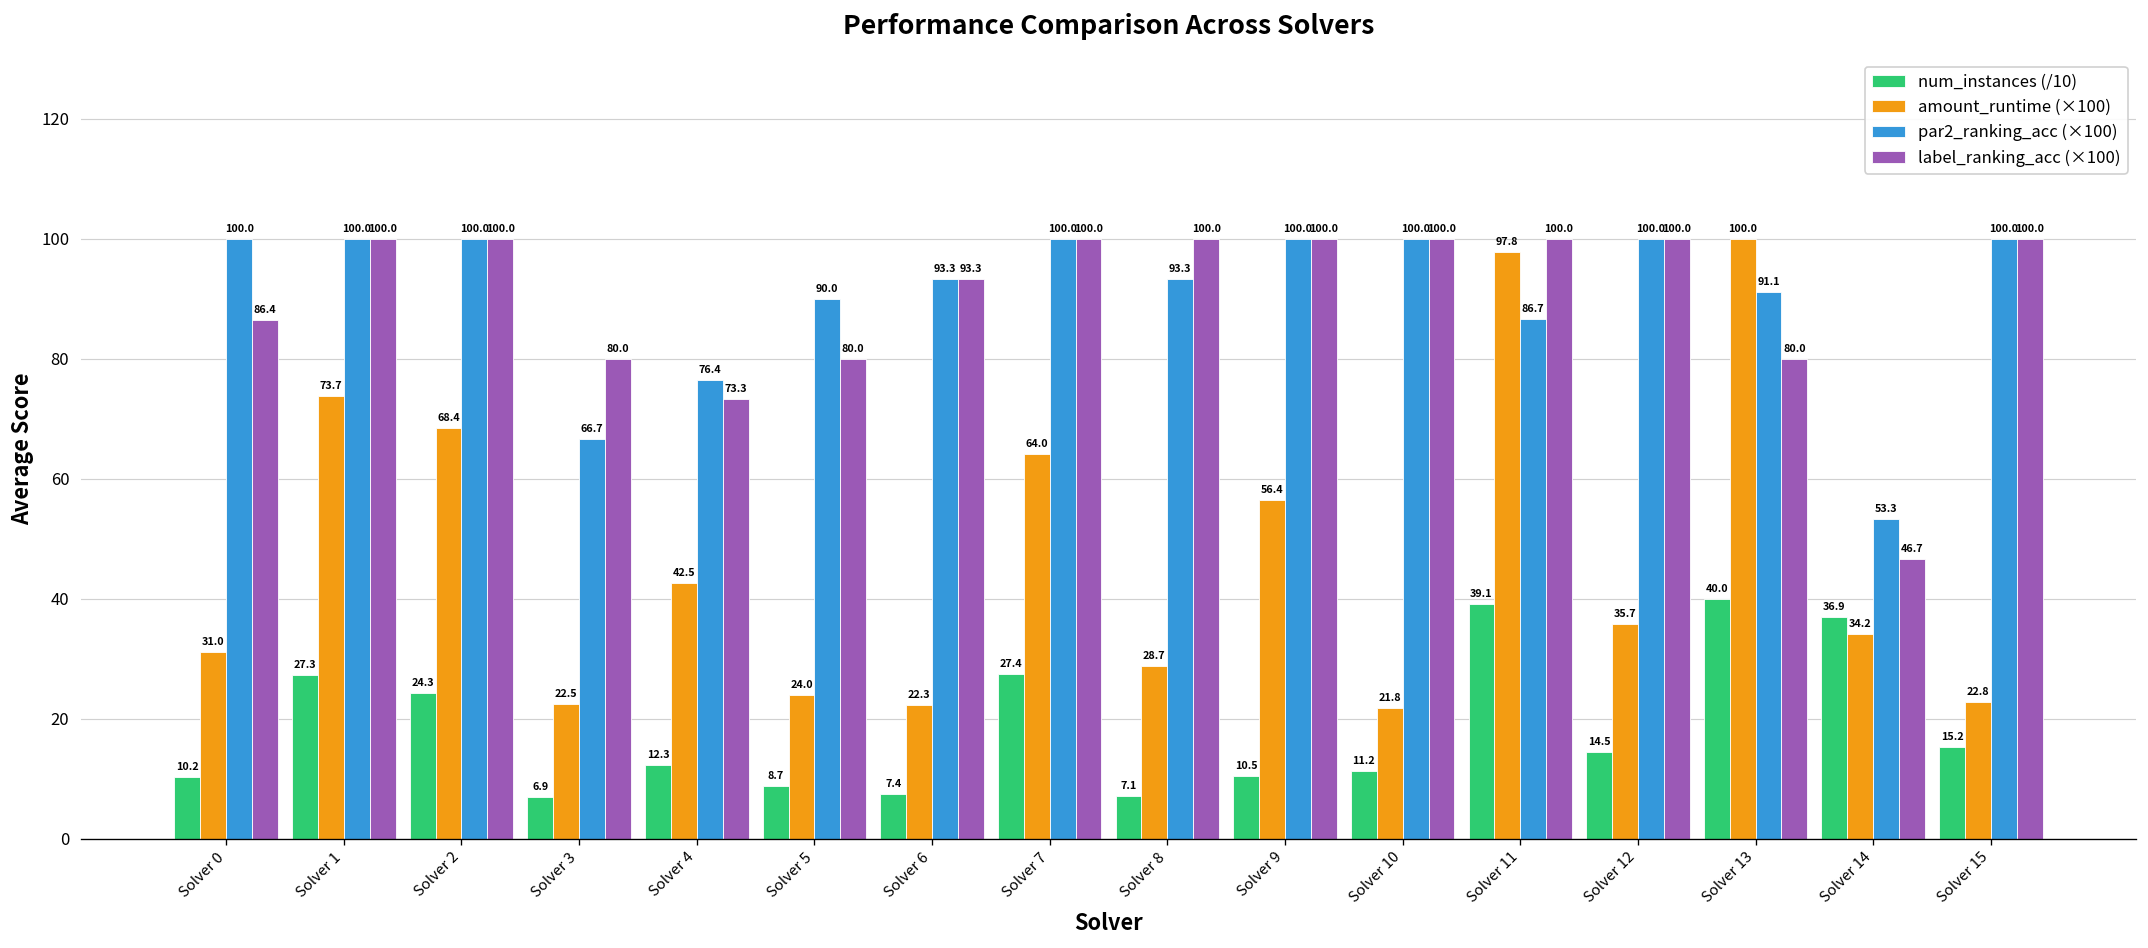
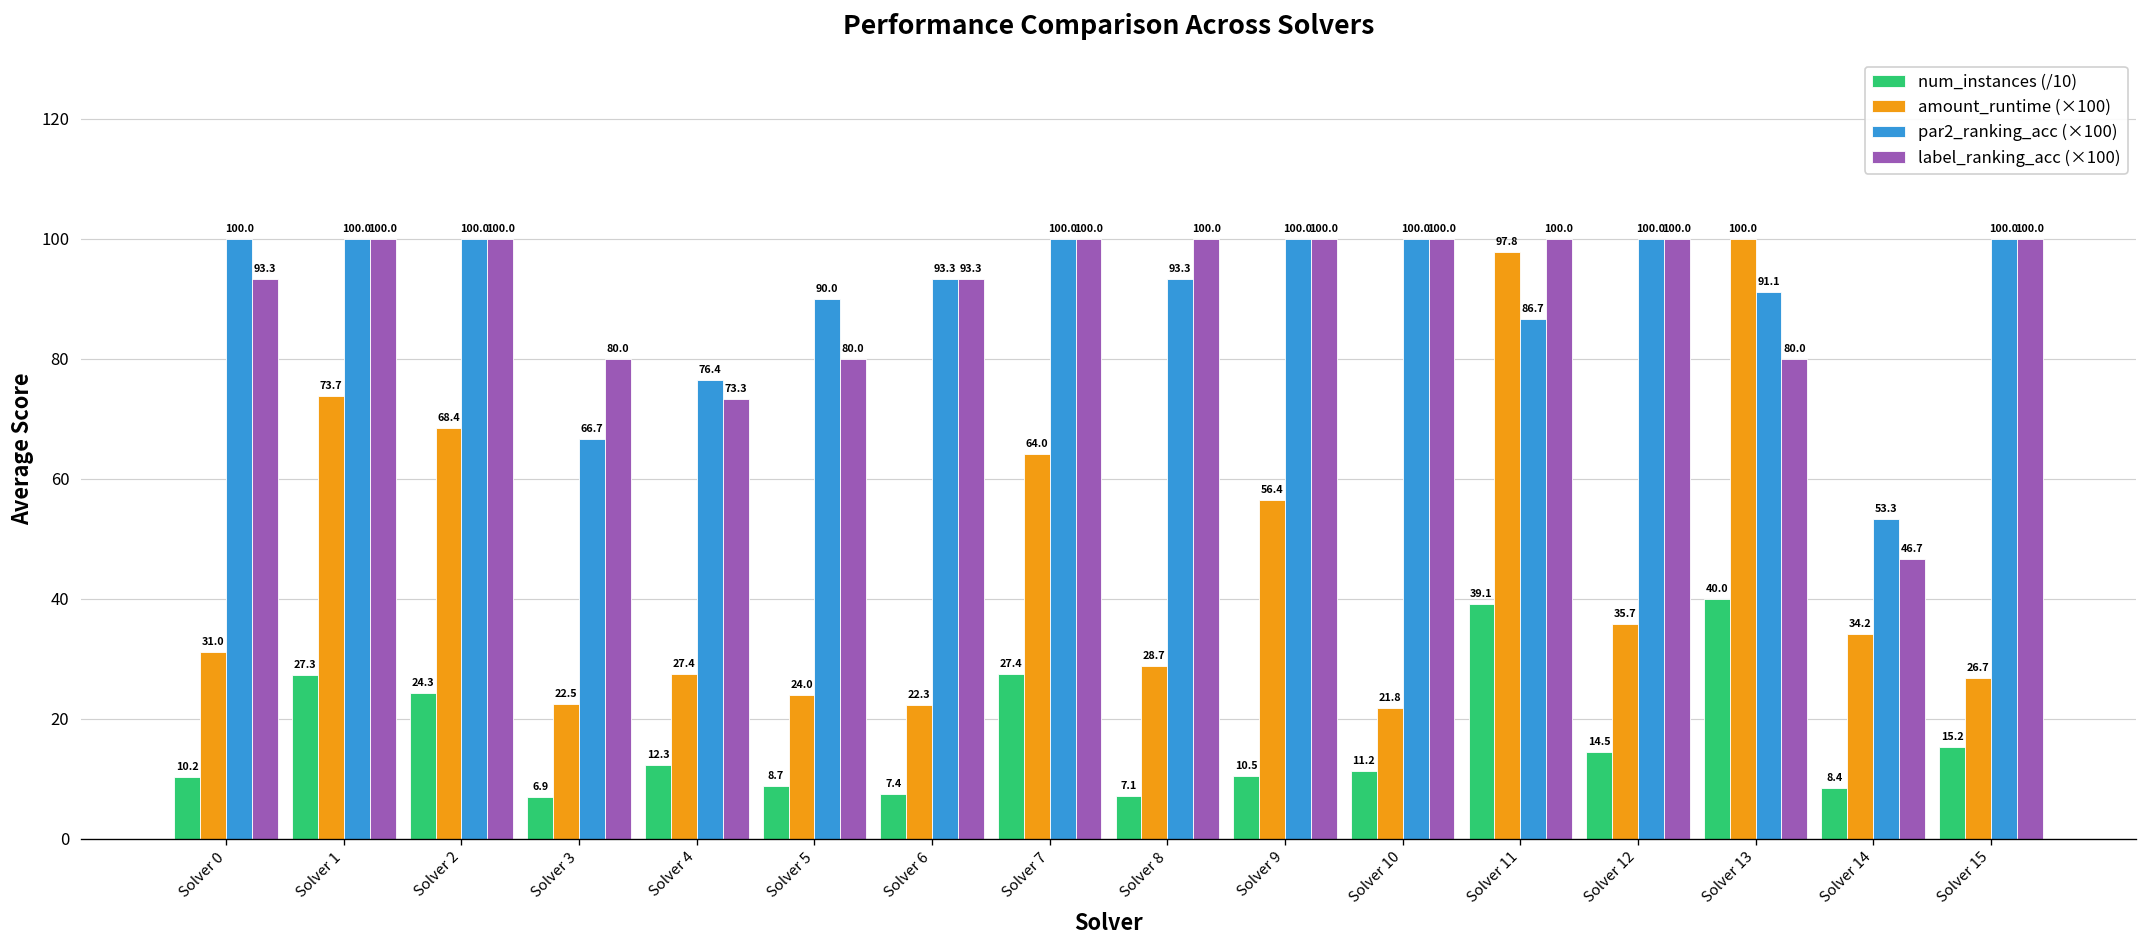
label_ranking_acc (×100), Solver 0: 86.4 -> 93.3
amount_runtime (×100), Solver 4: 42.5 -> 27.4
num_instances (/10), Solver 14: 36.9 -> 8.4
amount_runtime (×100), Solver 15: 22.8 -> 26.7
